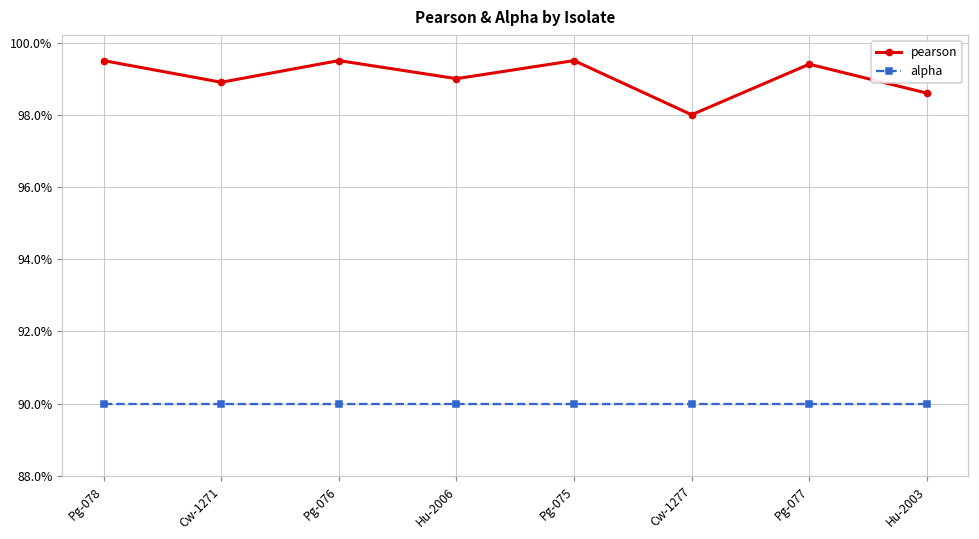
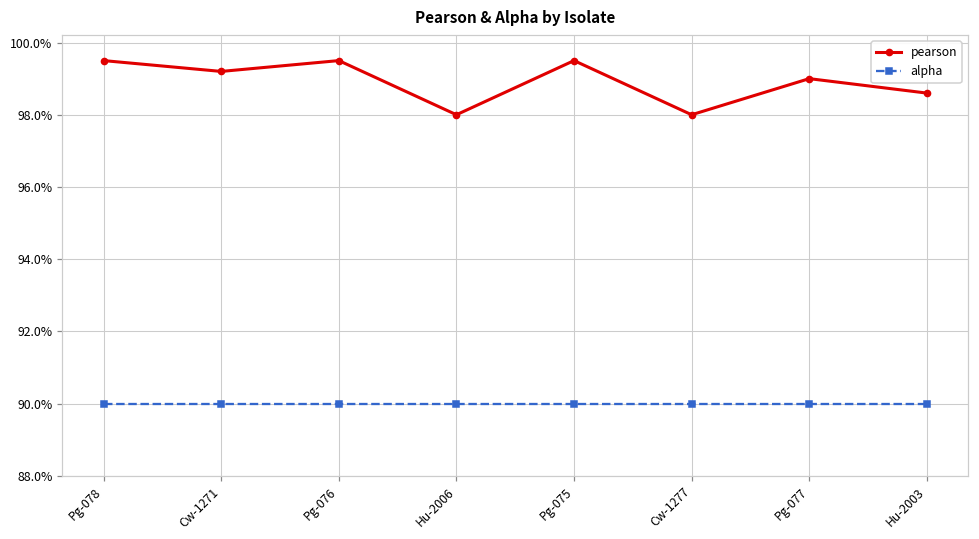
pearson, Cw-1271: 98.9% -> 99.2%
pearson, Hu-2006: 99.0% -> 98.0%
pearson, Pg-077: 99.4% -> 99.0%
